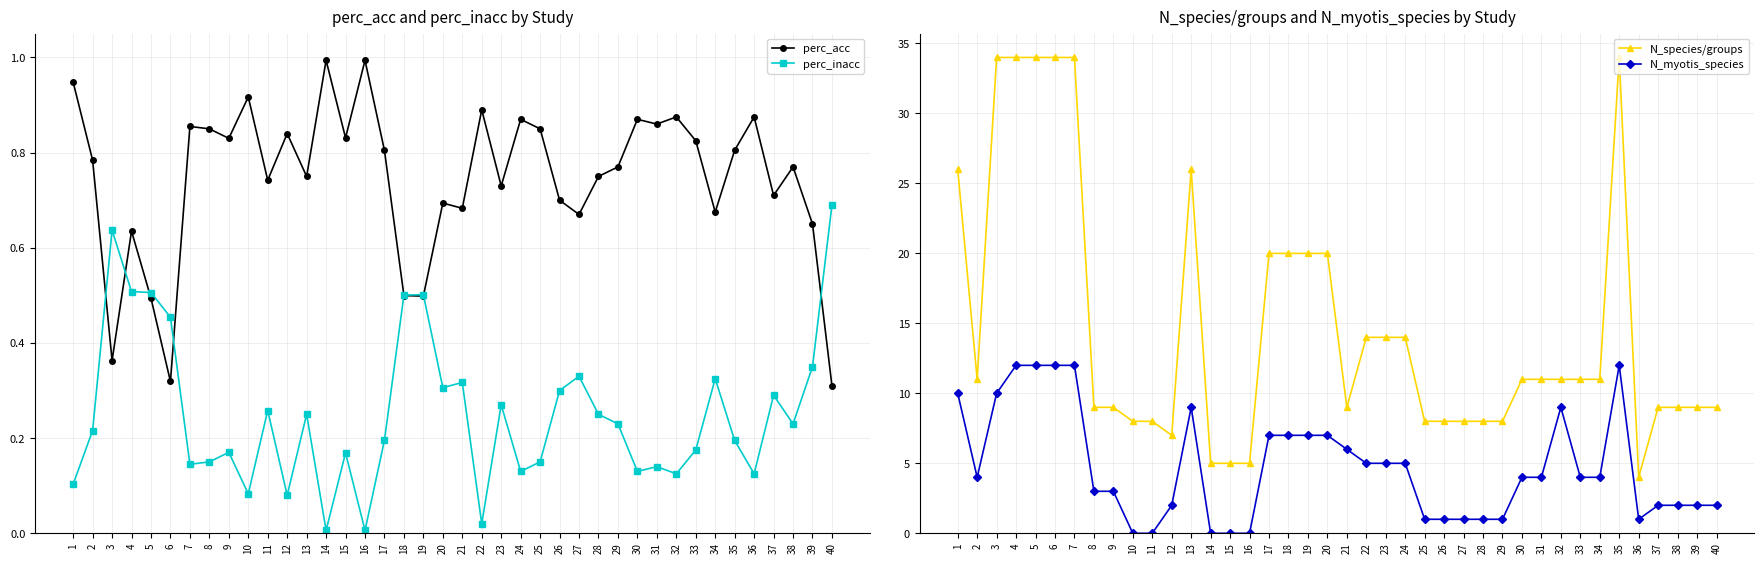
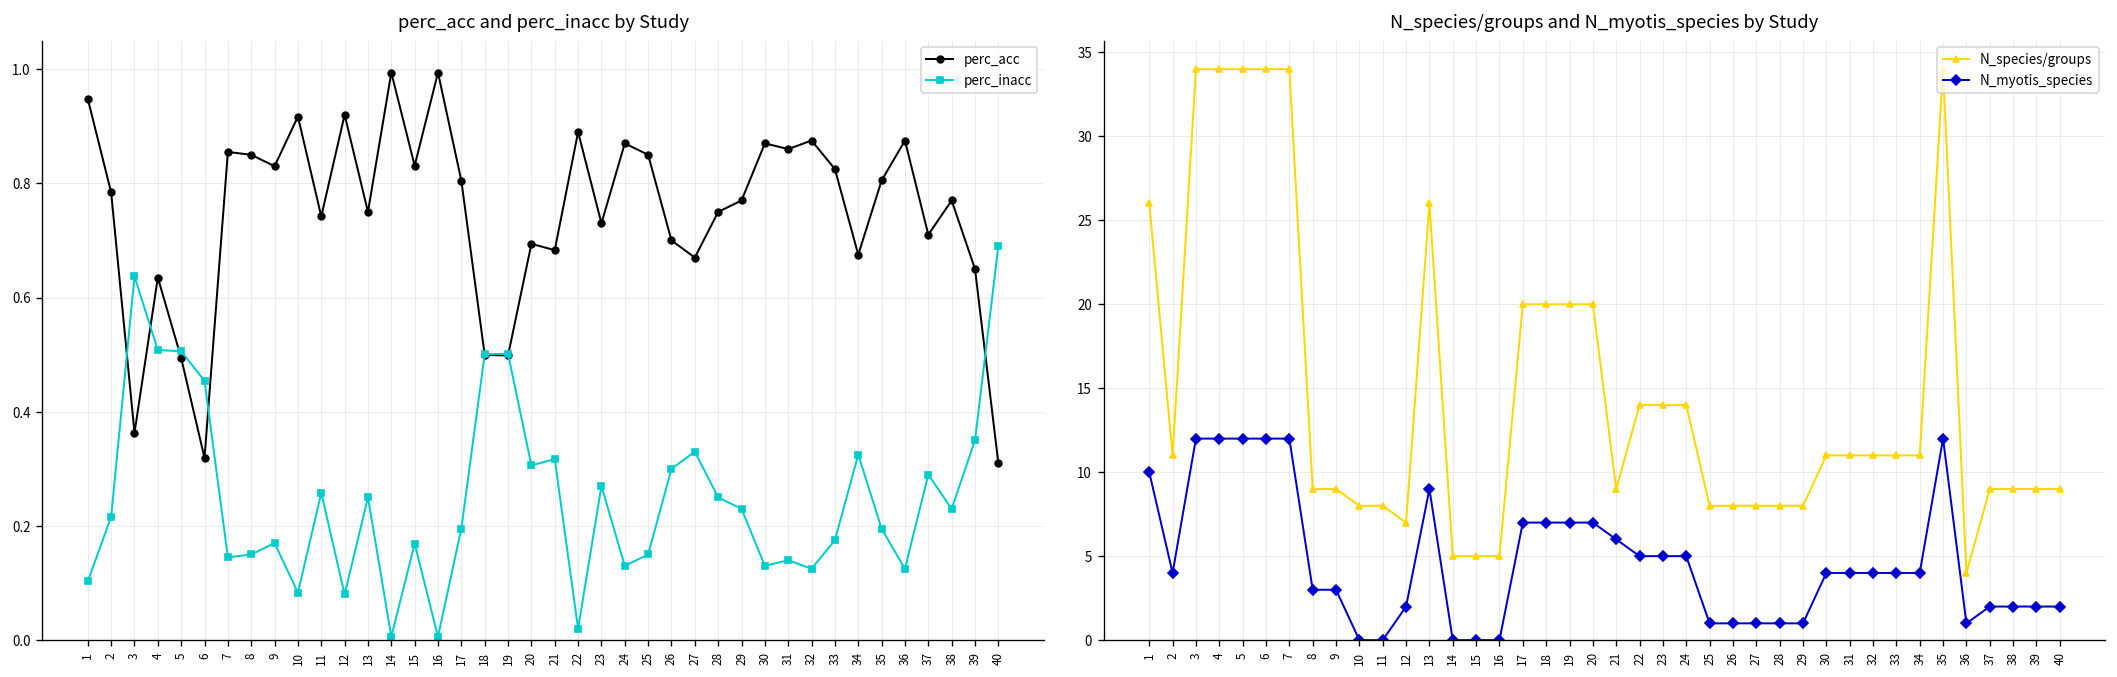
perc_acc and perc_inacc by Study, perc_acc, 12: 0.84 -> 0.92
N_species/groups and N_myotis_species by Study, N_myotis_species, 3: 10 -> 12
N_species/groups and N_myotis_species by Study, N_myotis_species, 32: 9 -> 4
